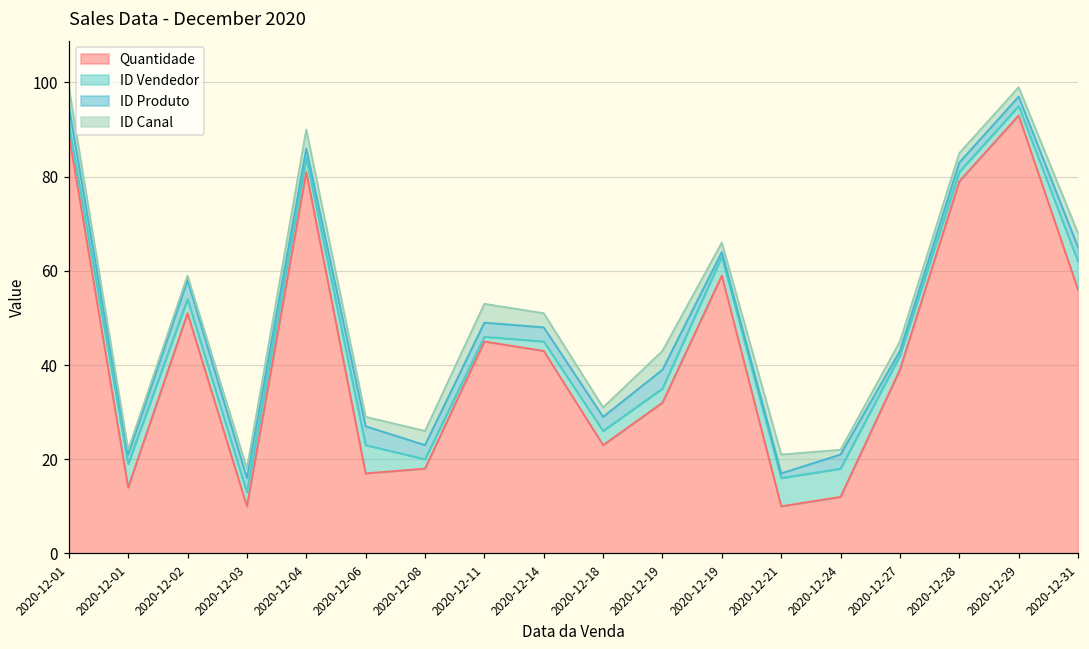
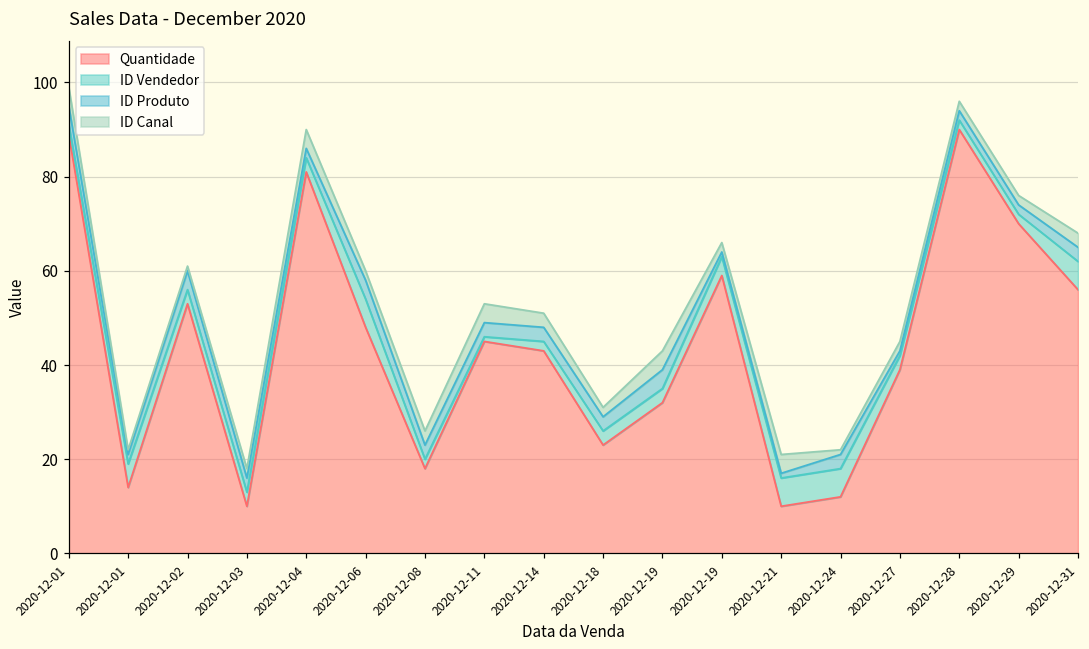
Quantidade, 2020-12-02: 51 -> 53
Quantidade, 2020-12-06: 17 -> 48
Quantidade, 2020-12-28: 79 -> 90
Quantidade, 2020-12-29: 93 -> 70
